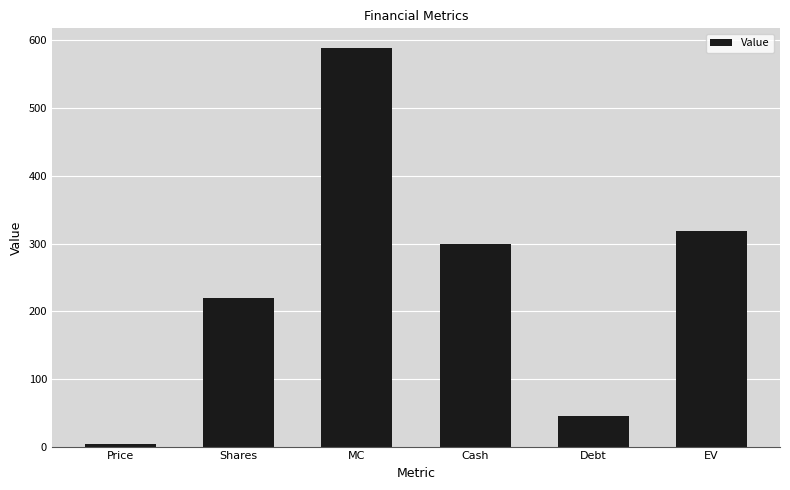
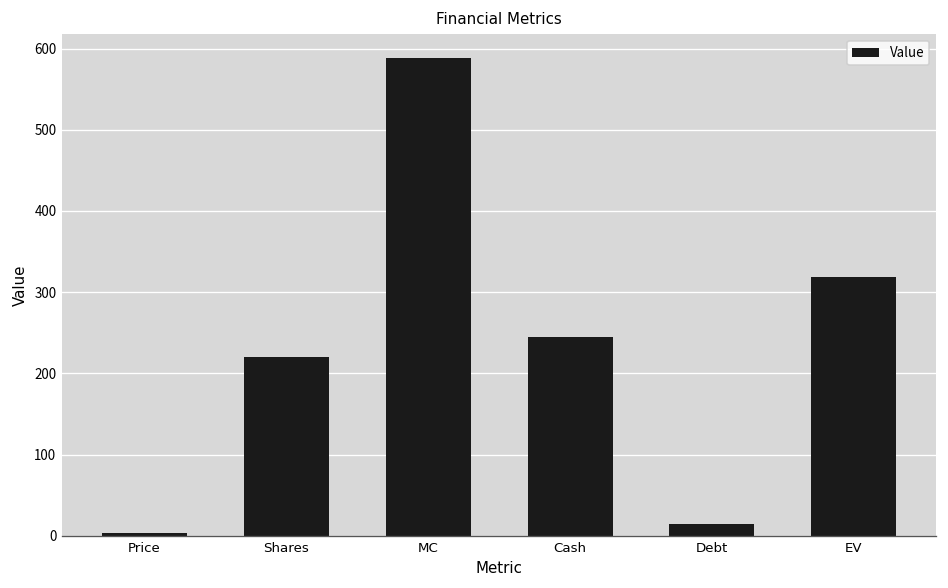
Cash: 300 -> 250
Debt: 50 -> 10
